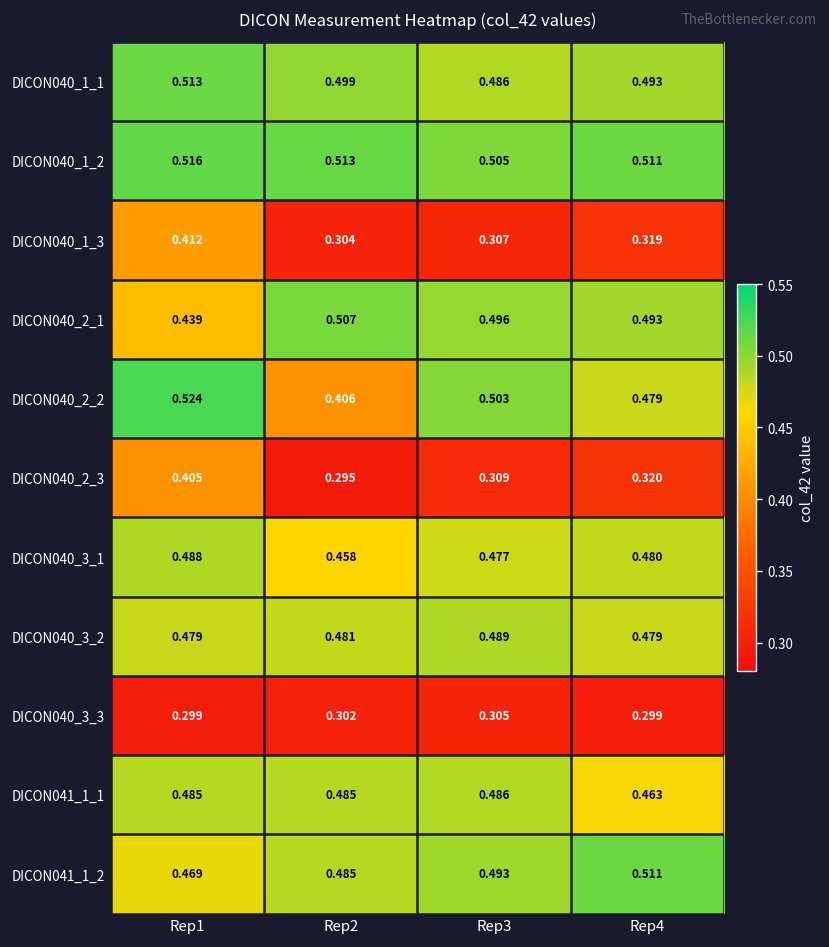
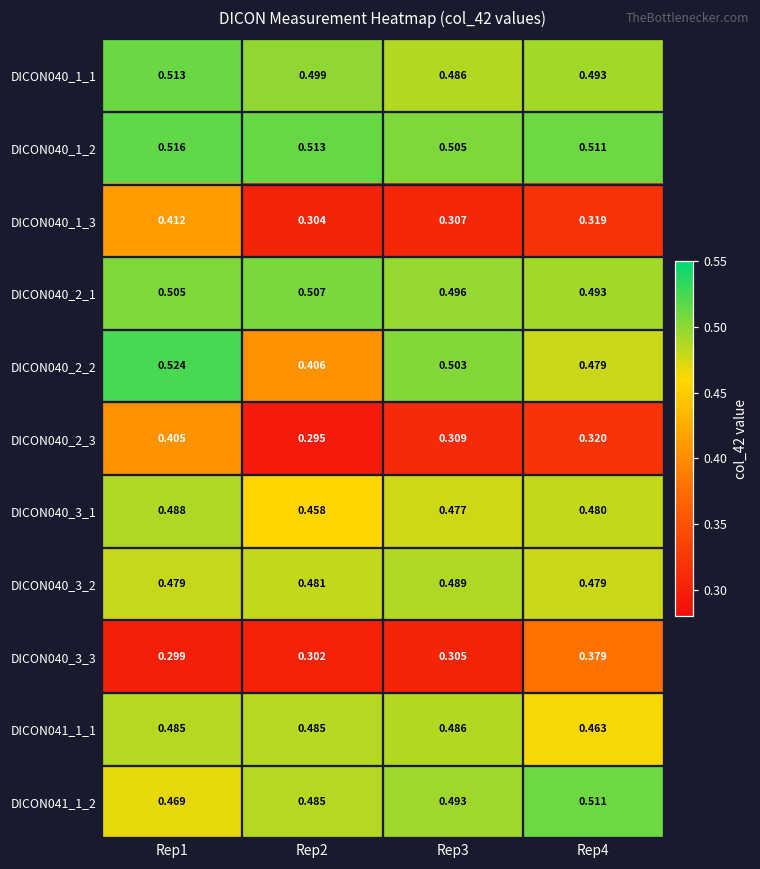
DICON040_2_1, Rep1: 0.439 -> 0.505
DICON040_3_3, Rep4: 0.299 -> 0.379
